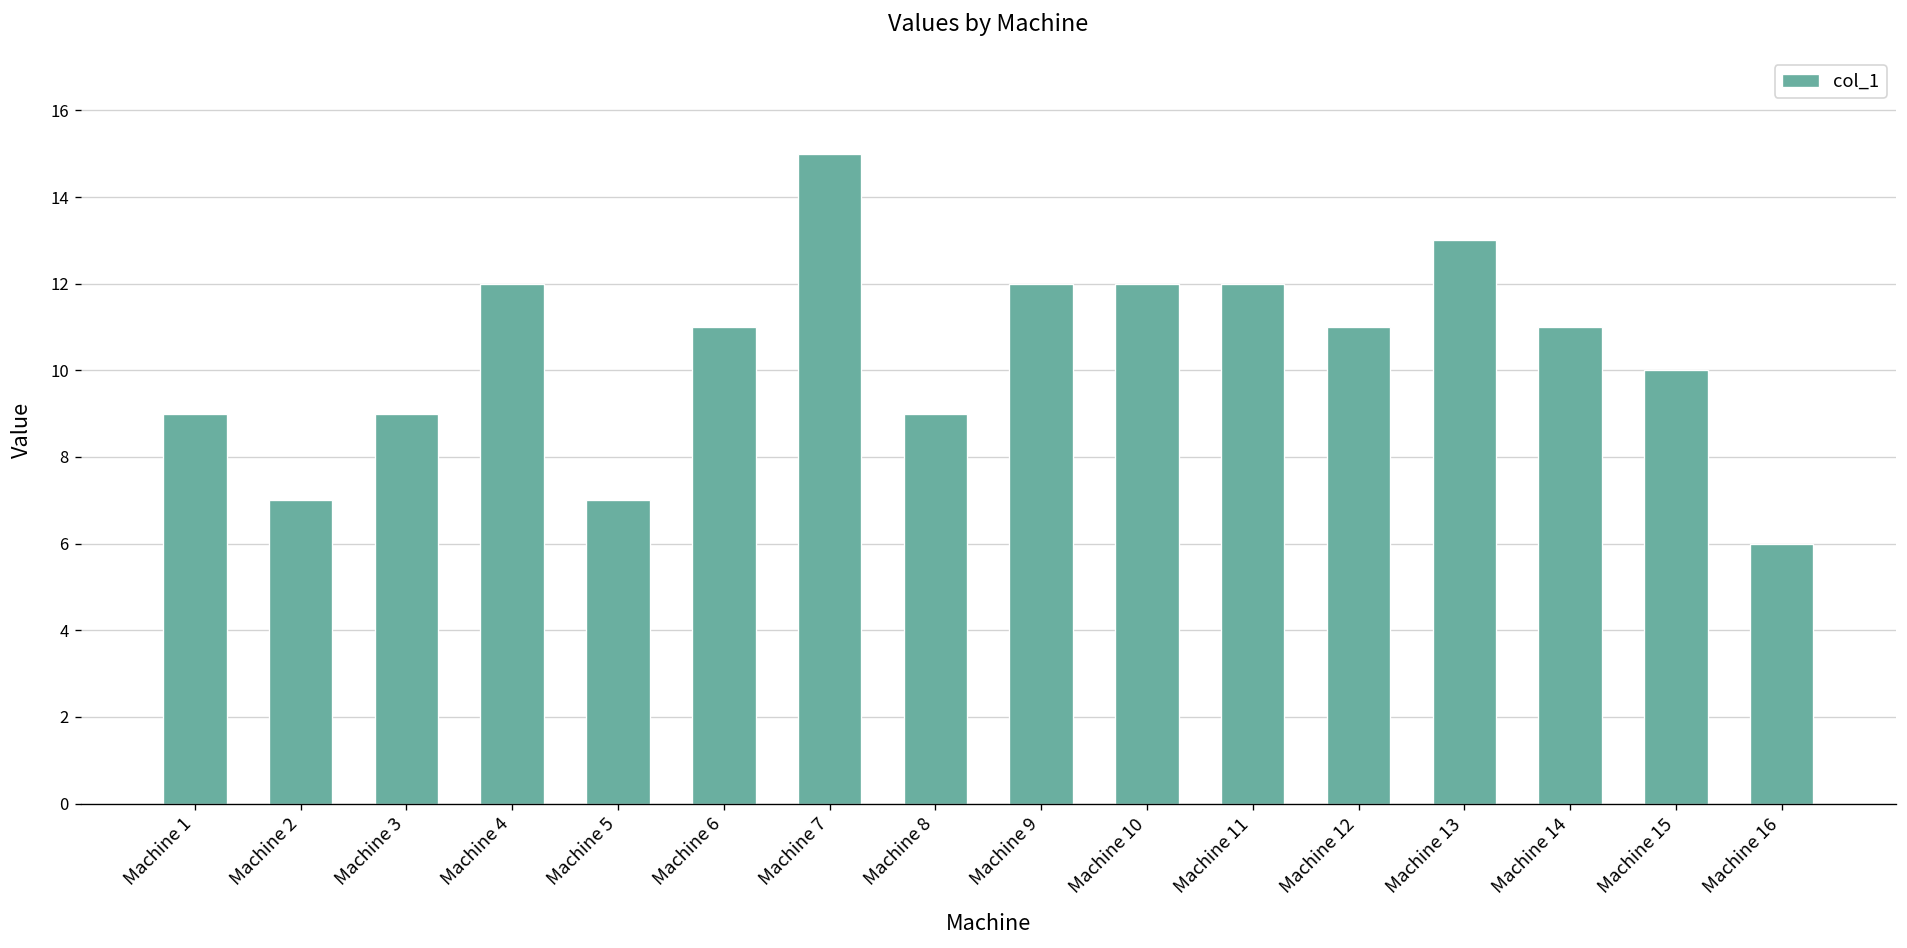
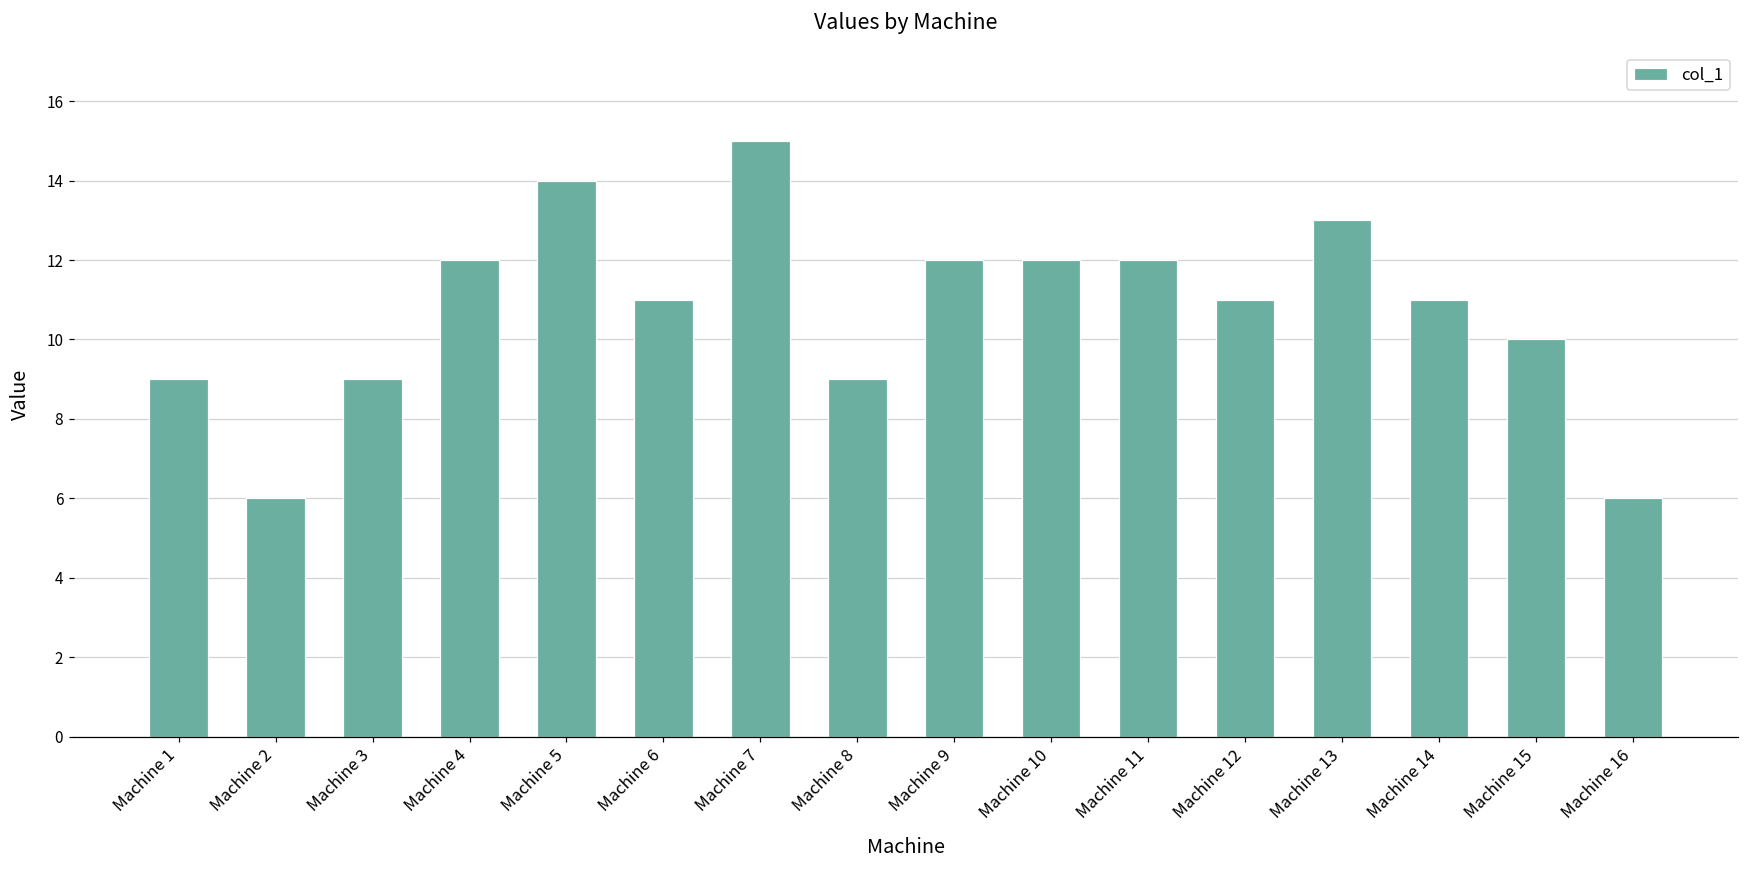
Machine 2: 7 -> 6
Machine 5: 7 -> 14
